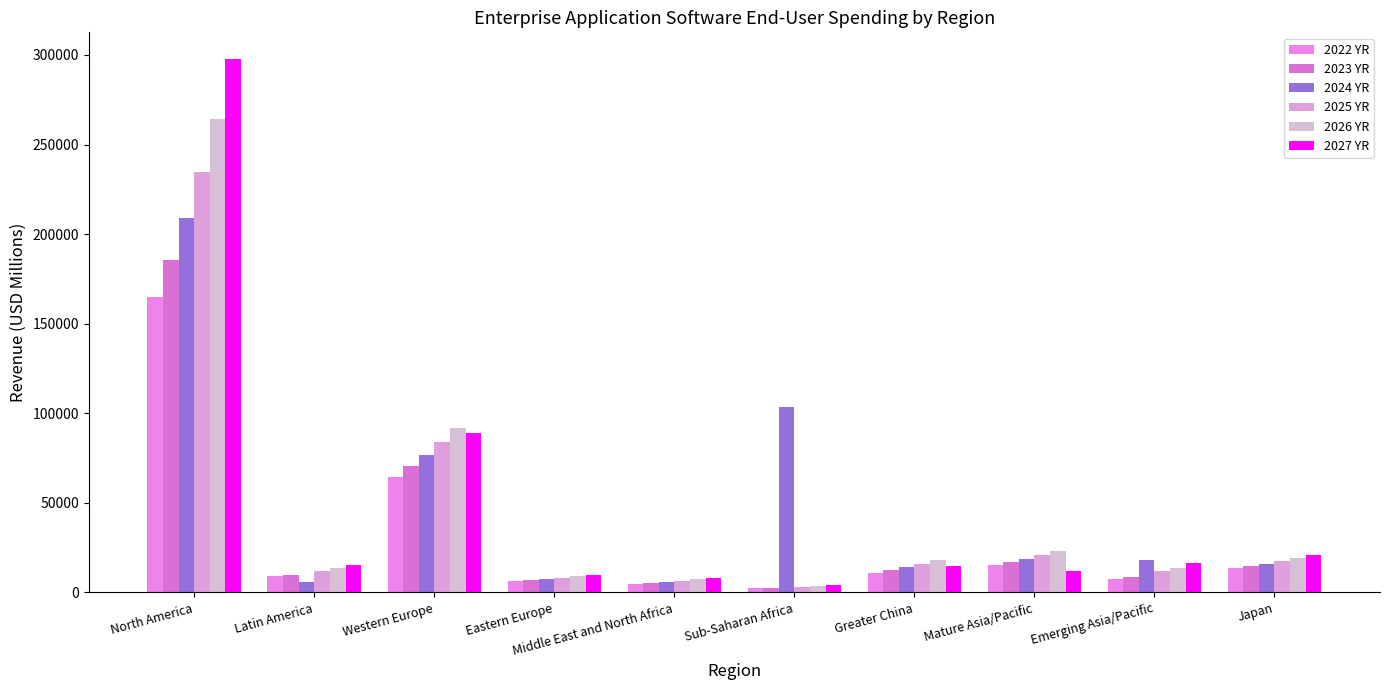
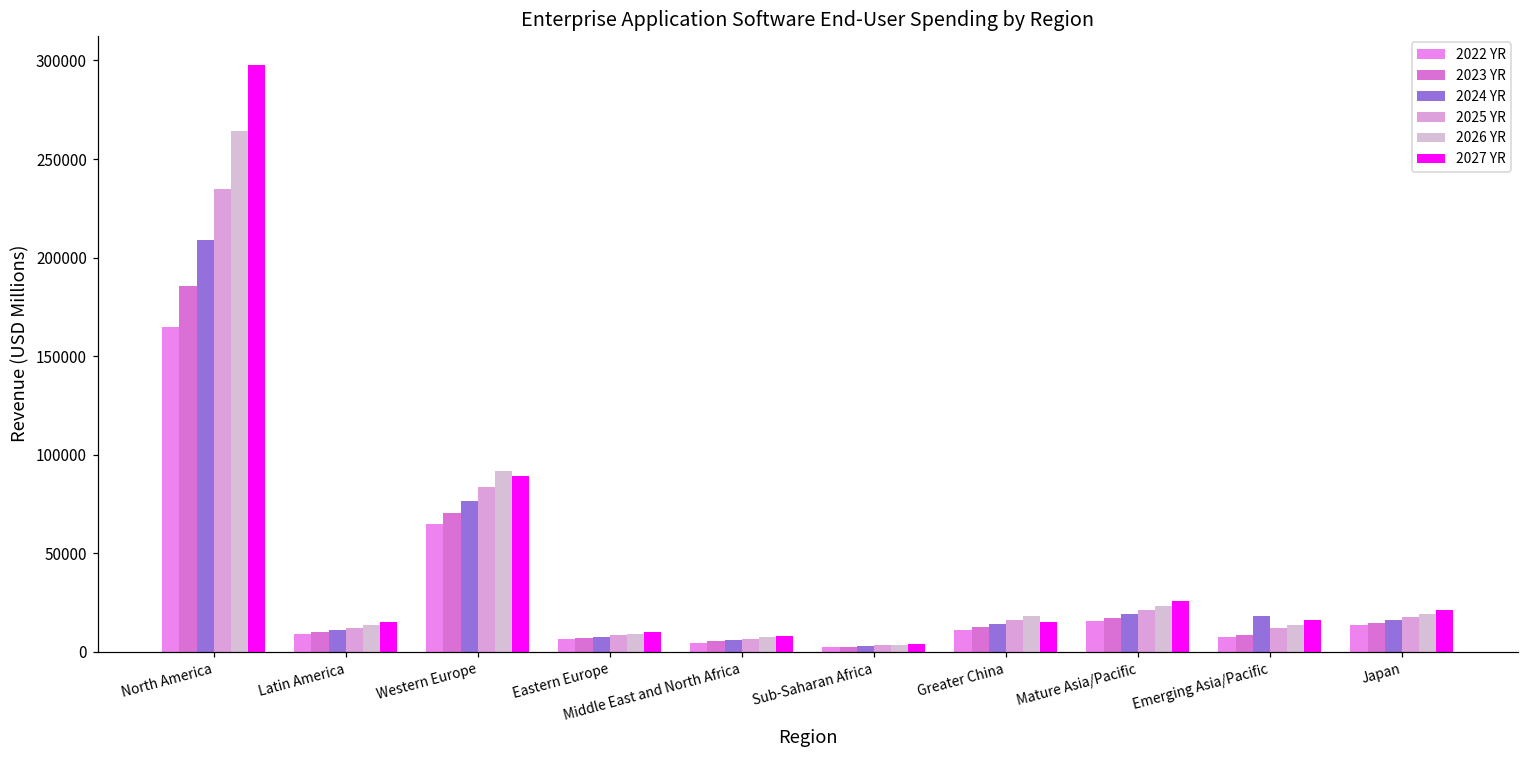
2024 YR, Latin America: 6000 -> 11000
2024 YR, Sub-Saharan Africa: 104000 -> 3000
2027 YR, Mature Asia/Pacific: 12000 -> 26000
